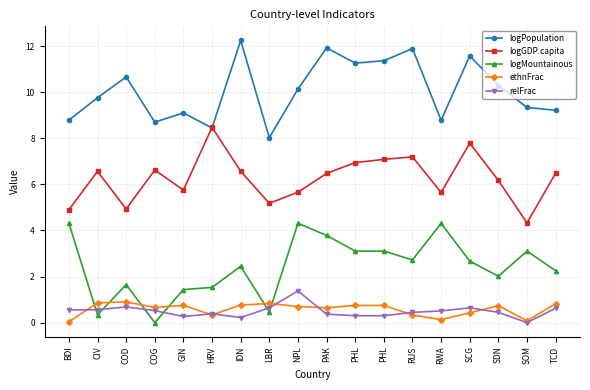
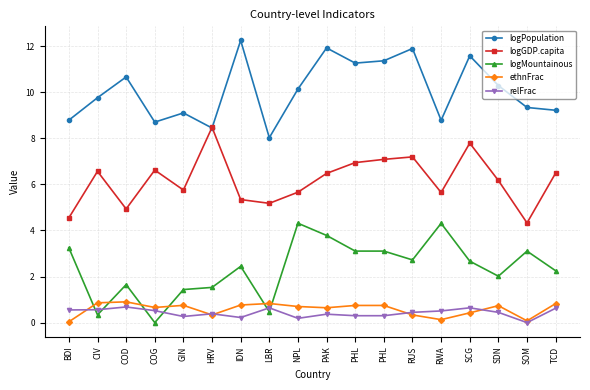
logGDP.capita, BDI: 4.9 -> 4.5
logMountainous, BDI: 4.3 -> 3.2
logGDP.capita, IDN: 6.6 -> 5.3
relFrac, NPL: 1.4 -> 0.2
